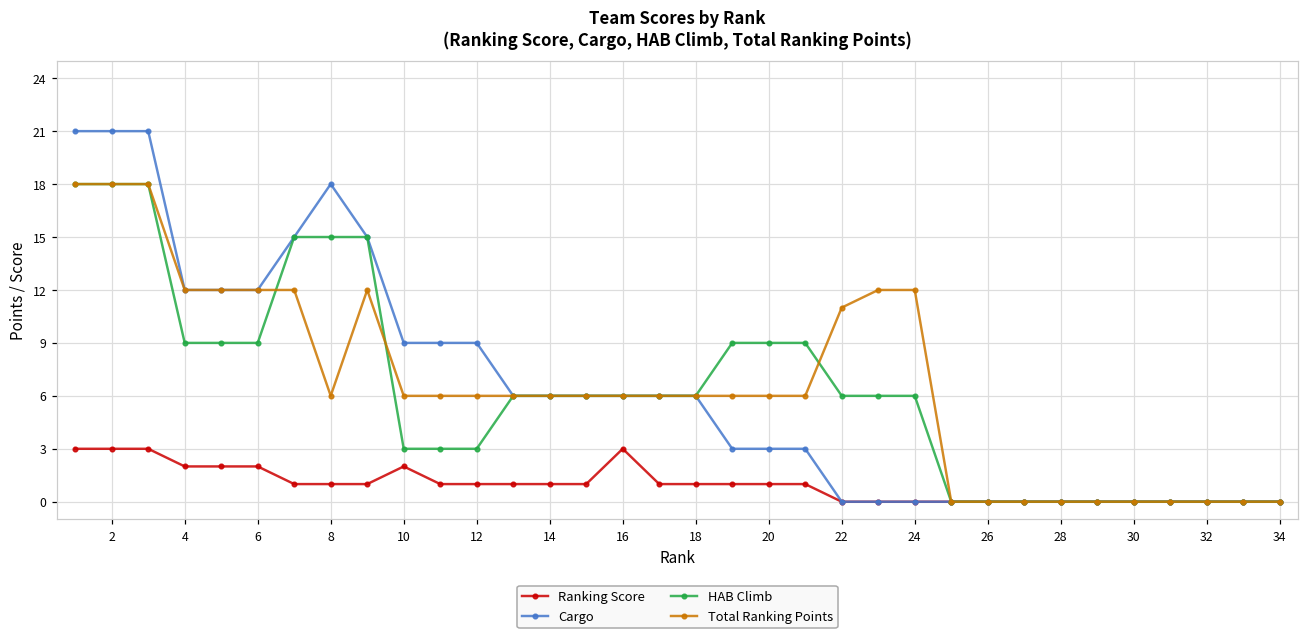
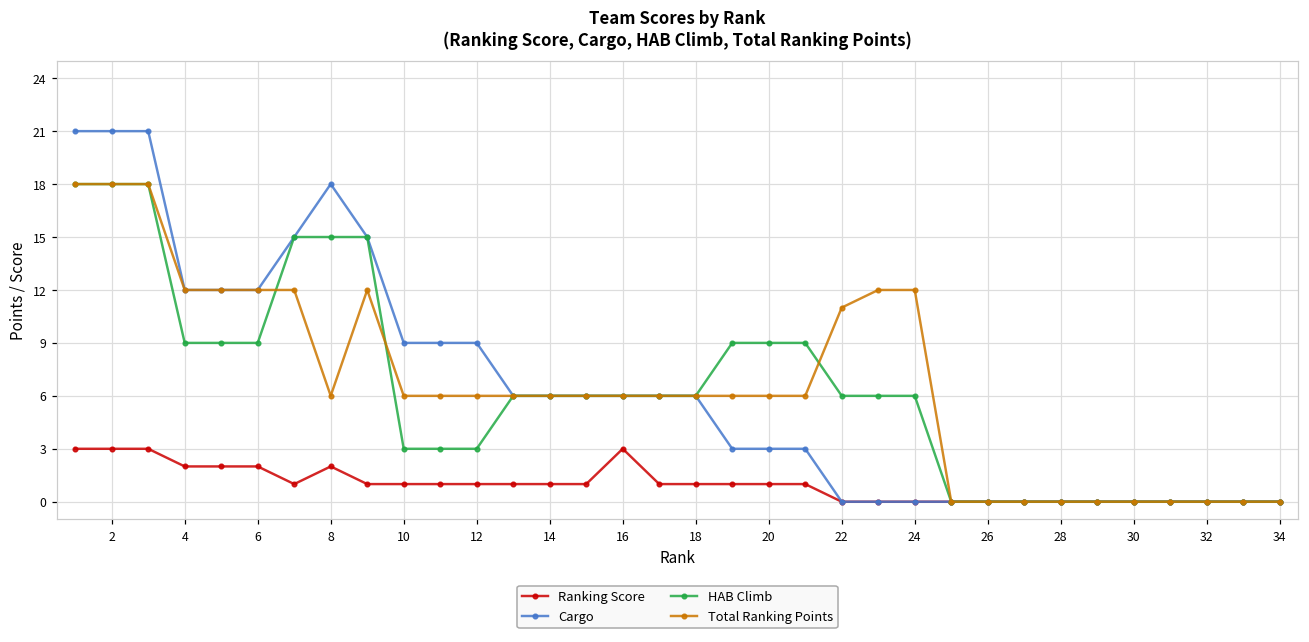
Ranking Score, 8: 1 -> 2
Ranking Score, 10: 2 -> 1
